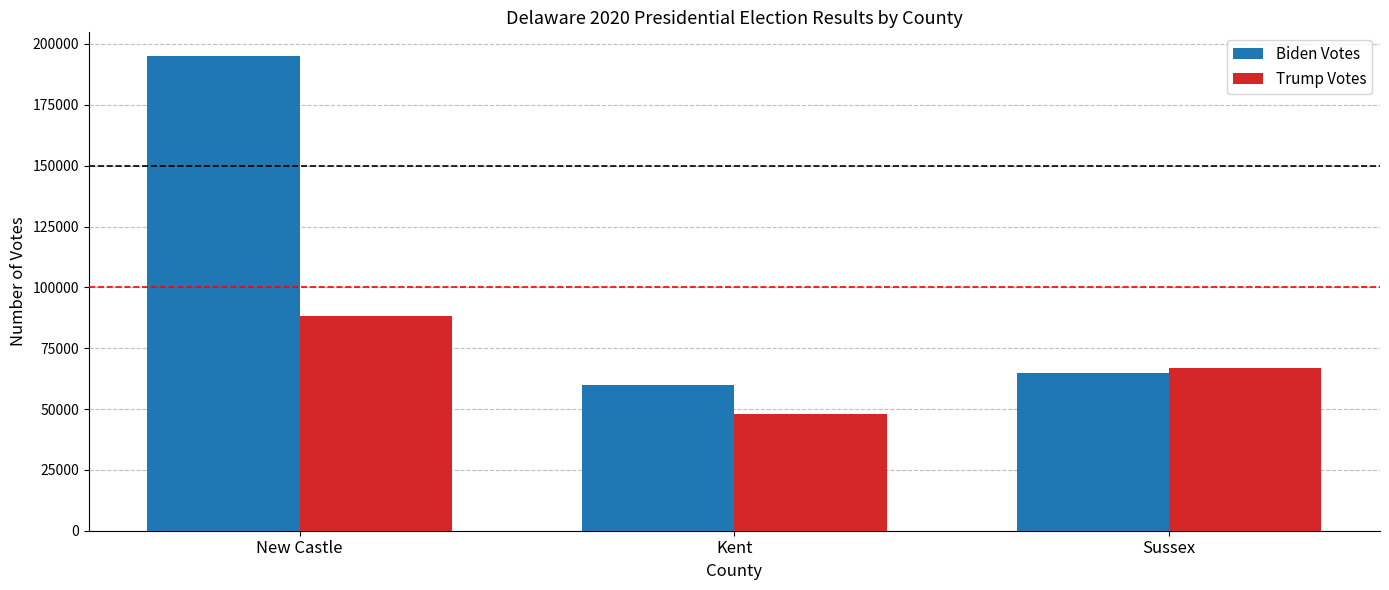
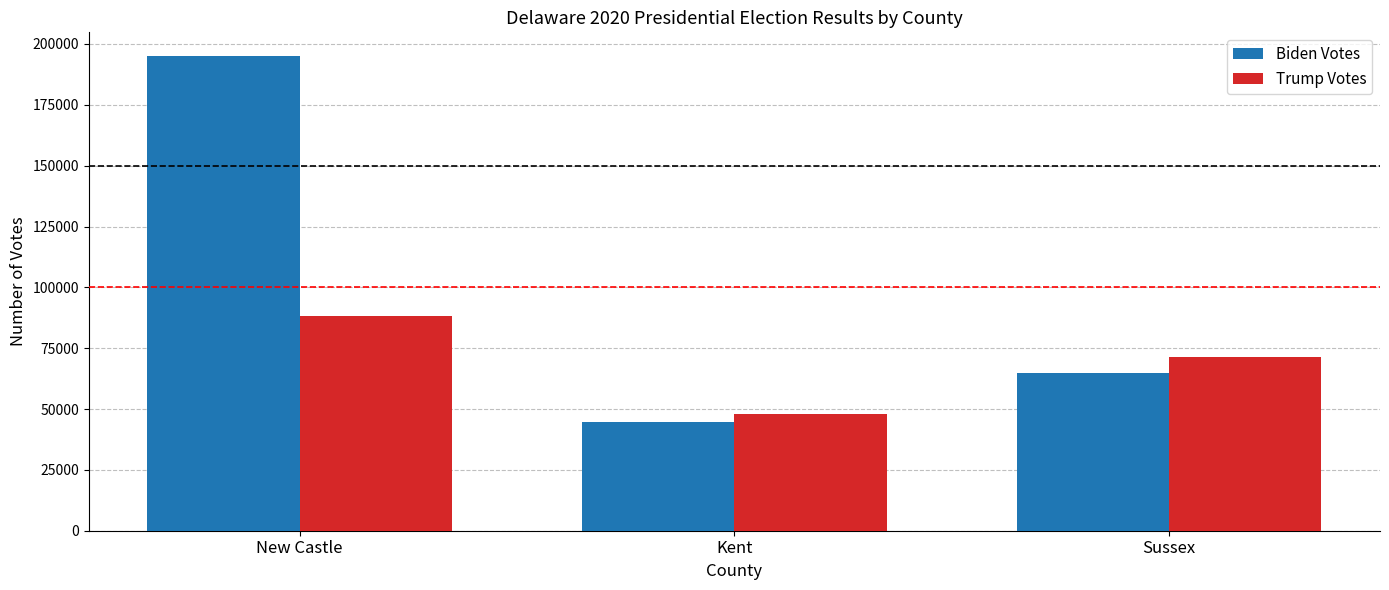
Biden Votes, Kent: 60000 -> 45000
Trump Votes, Sussex: 67000 -> 71000
